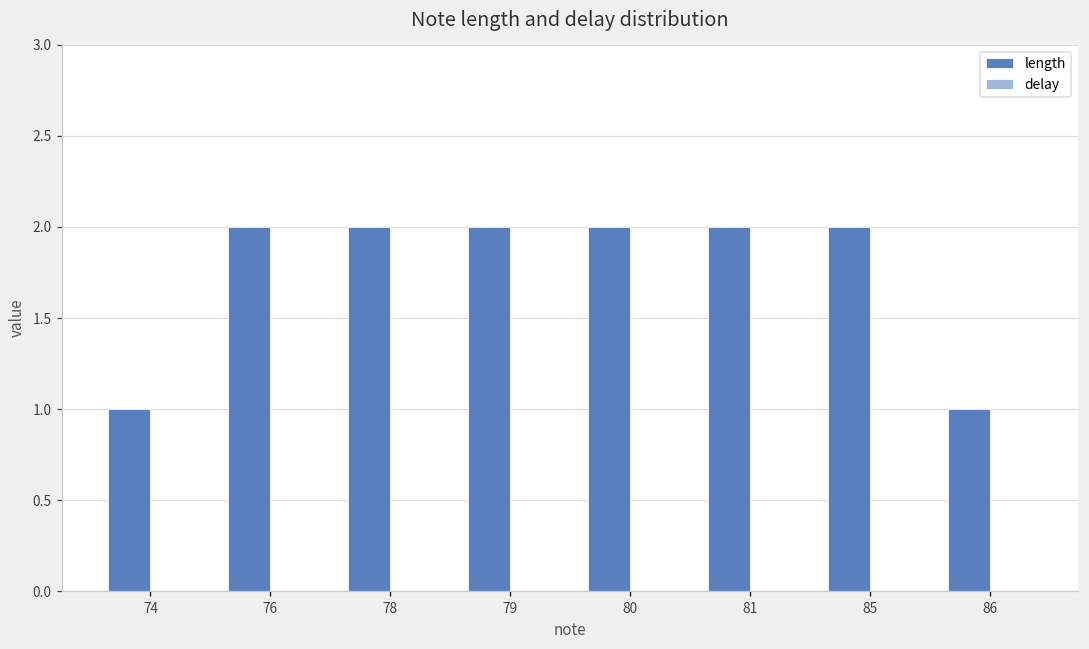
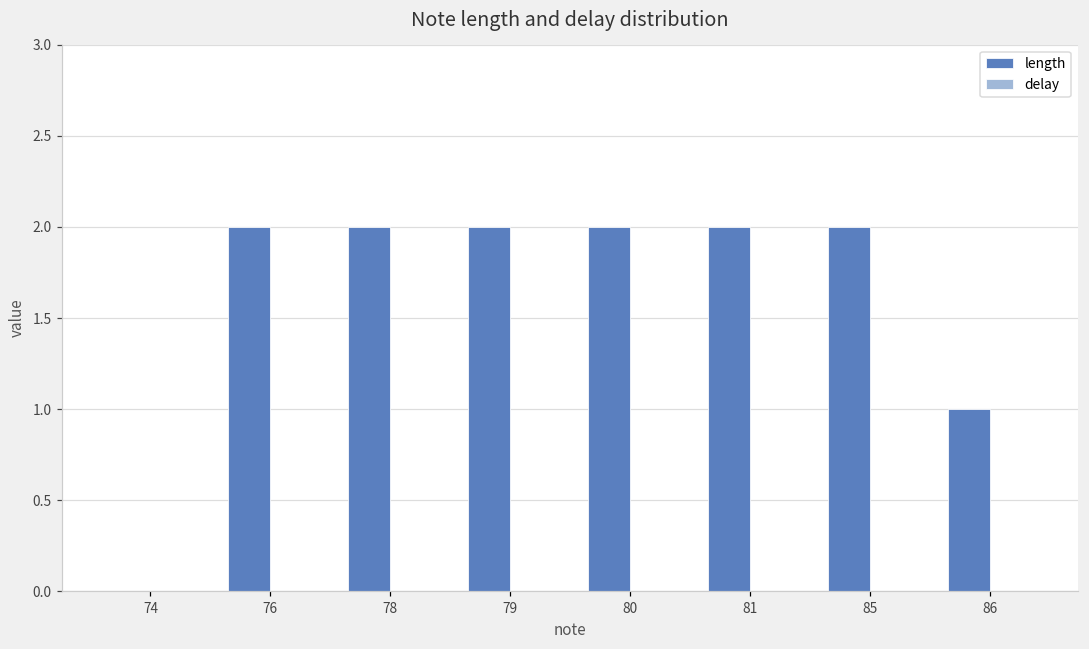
length, 74: 1 -> 0
